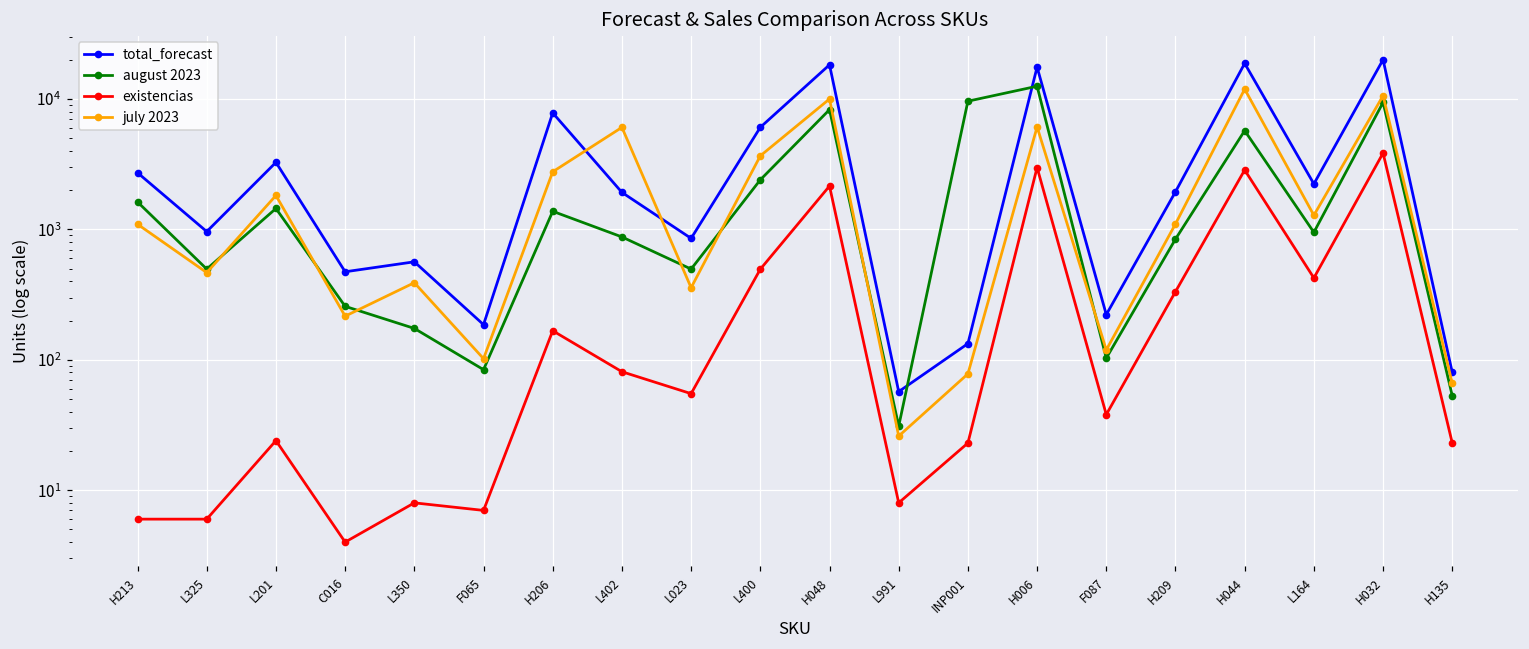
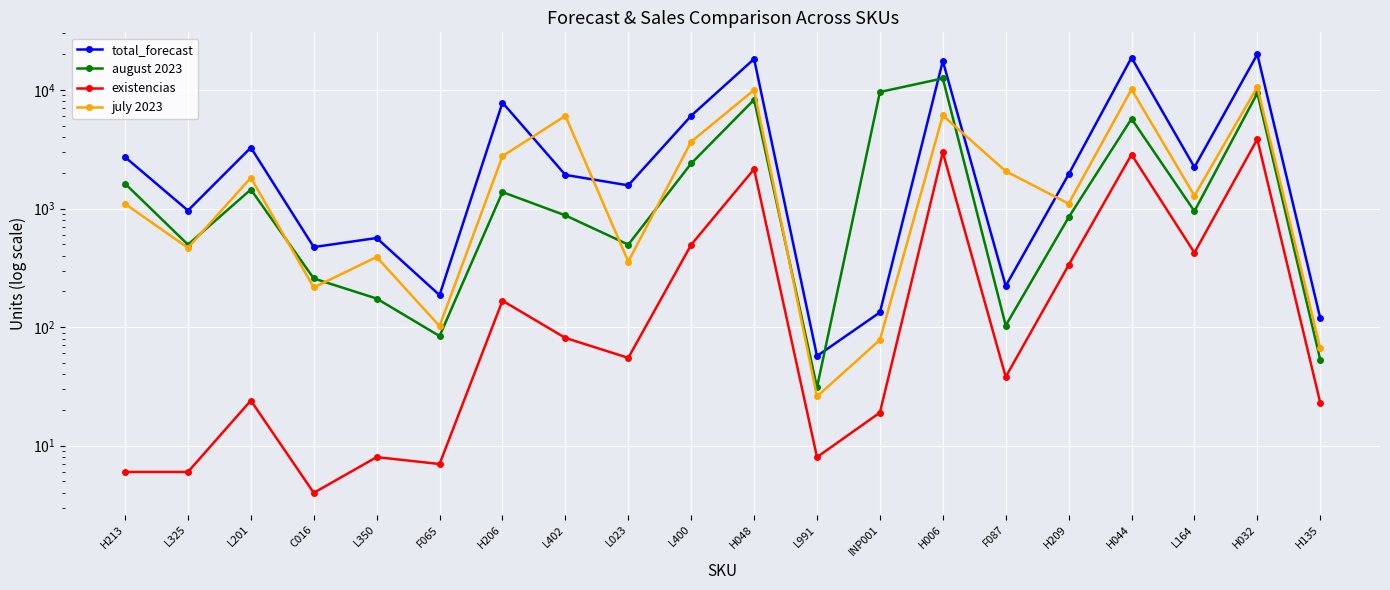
total_forecast, L023: 900 -> 1600
existencias, INP001: 23 -> 19
july 2023, F087: 120 -> 2100
july 2023, H044: 12000 -> 10000
total_forecast, H135: 80 -> 120
